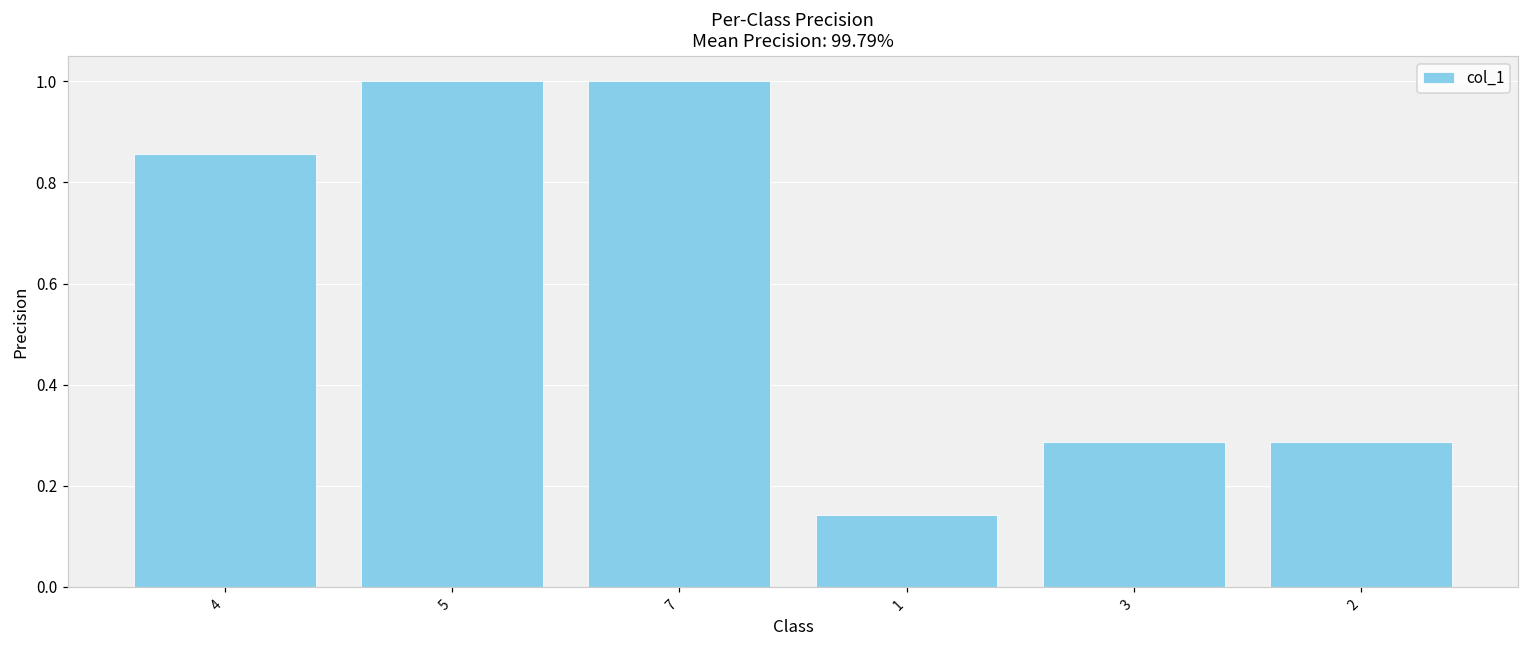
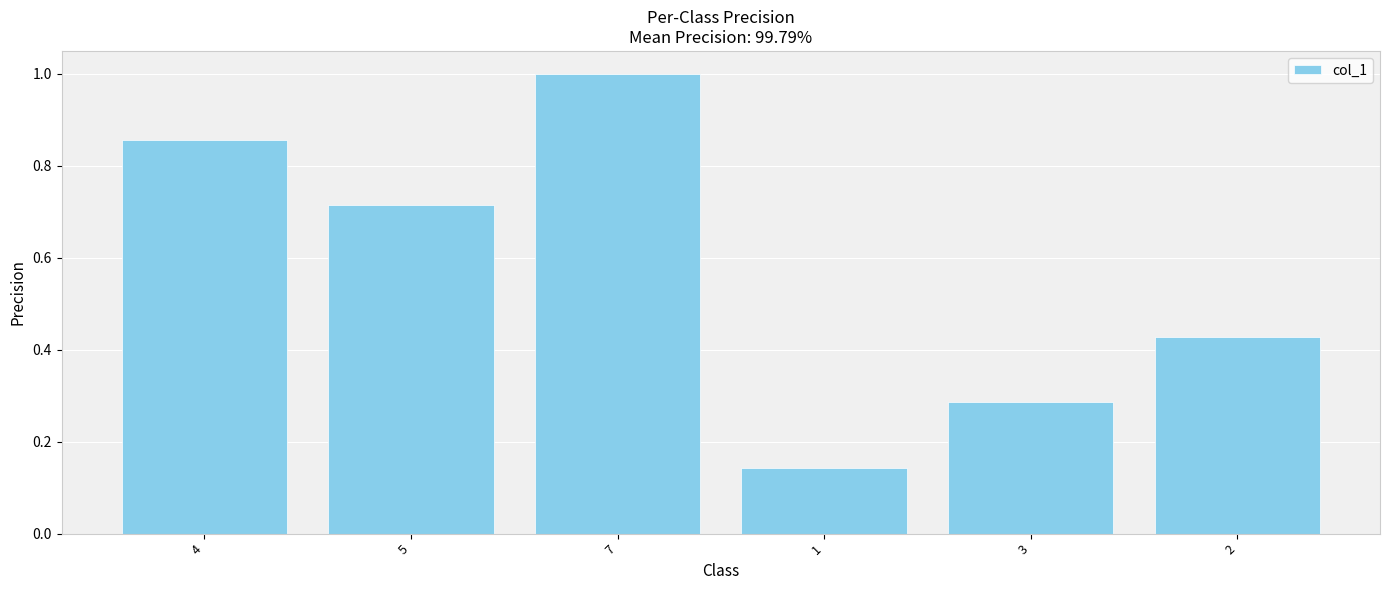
5: 1.00 -> 0.71
2: 0.29 -> 0.43
